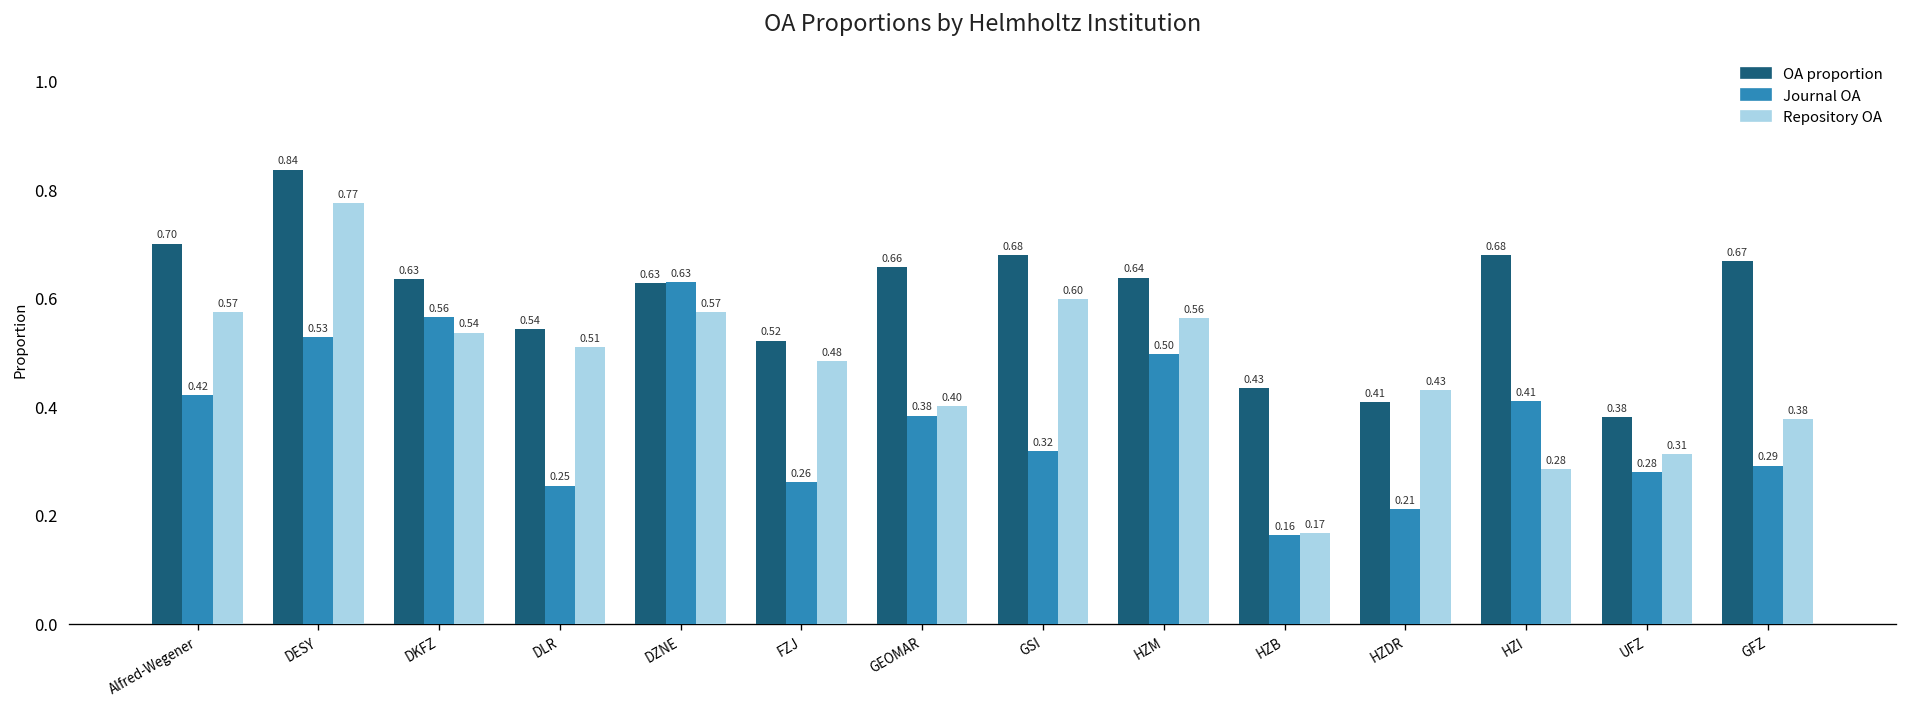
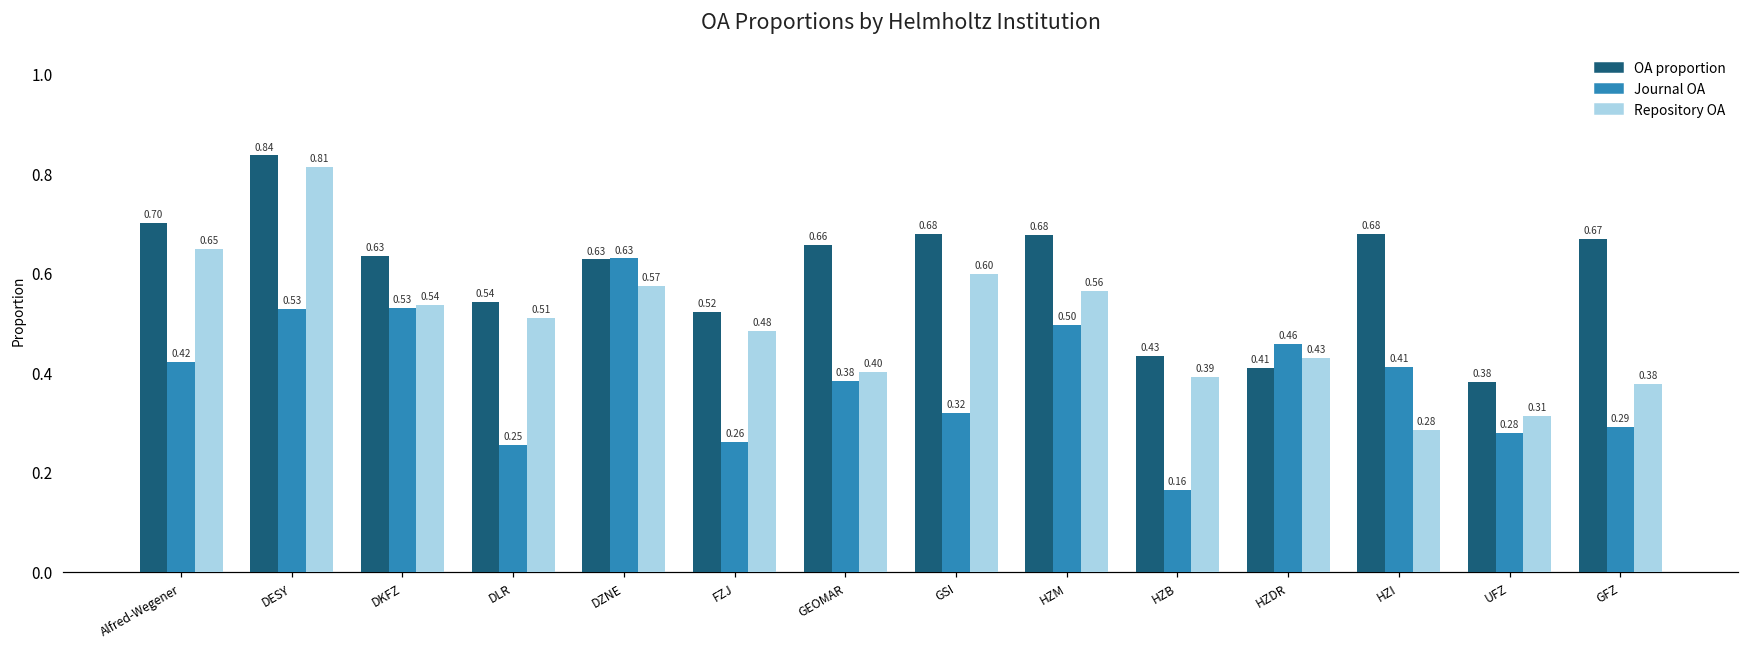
Repository OA, Alfred-Wegener: 0.57 -> 0.65
Repository OA, DESY: 0.77 -> 0.81
Journal OA, DKFZ: 0.56 -> 0.53
OA proportion, HZM: 0.64 -> 0.68
Repository OA, HZB: 0.17 -> 0.39
Journal OA, HZDR: 0.21 -> 0.46
